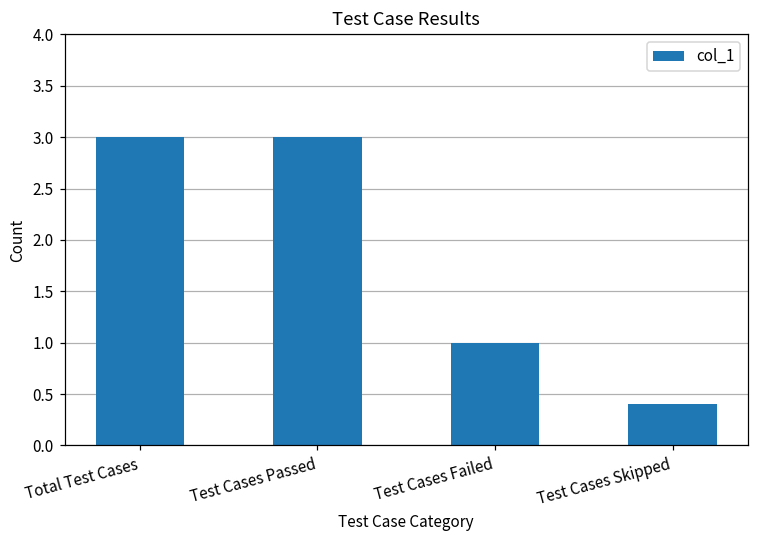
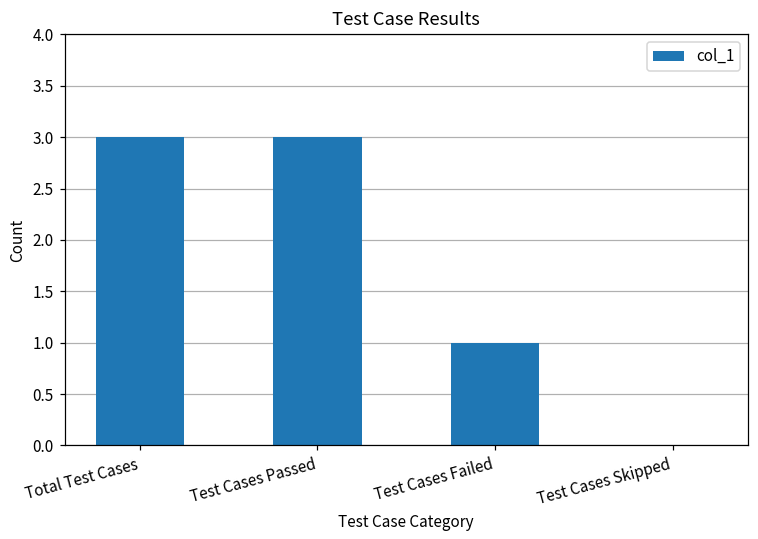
Test Cases Skipped: 0.4 -> 0.0
